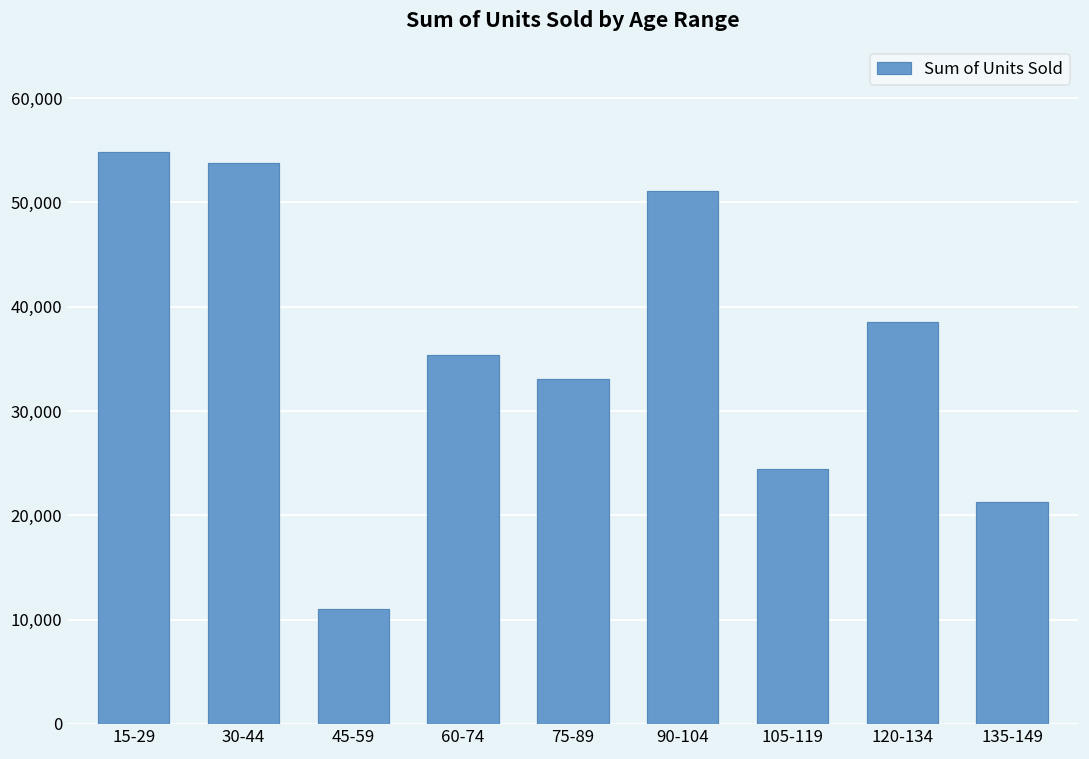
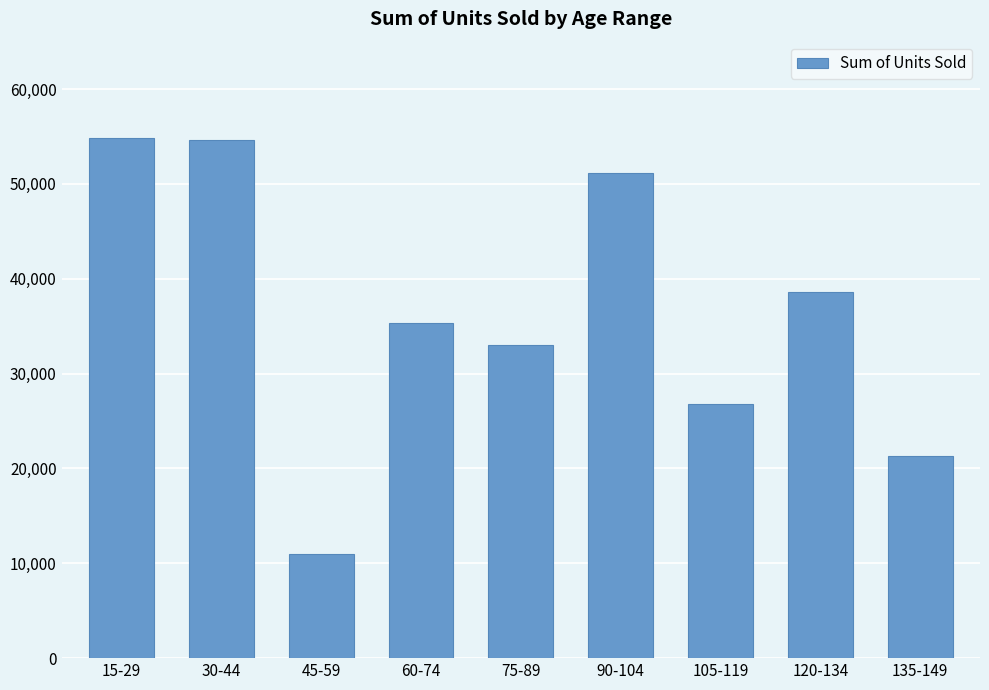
30-44: 54,000 -> 55,000
105-119: 24,000 -> 27,000
